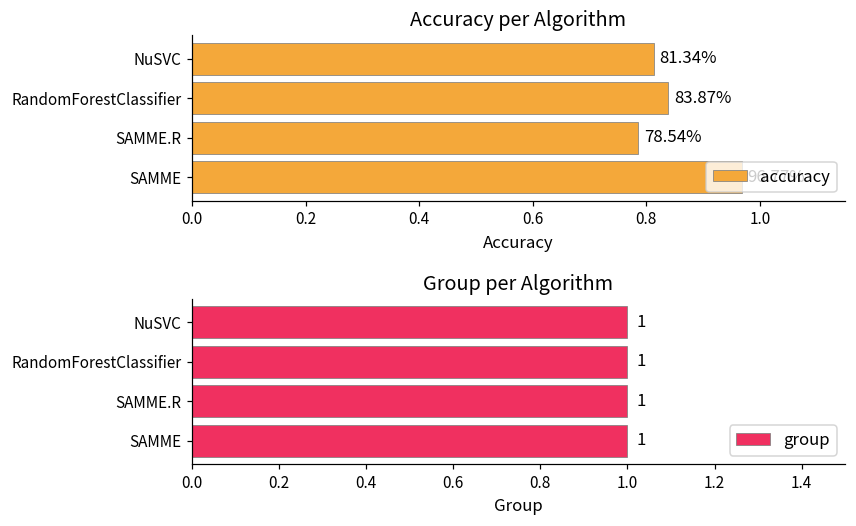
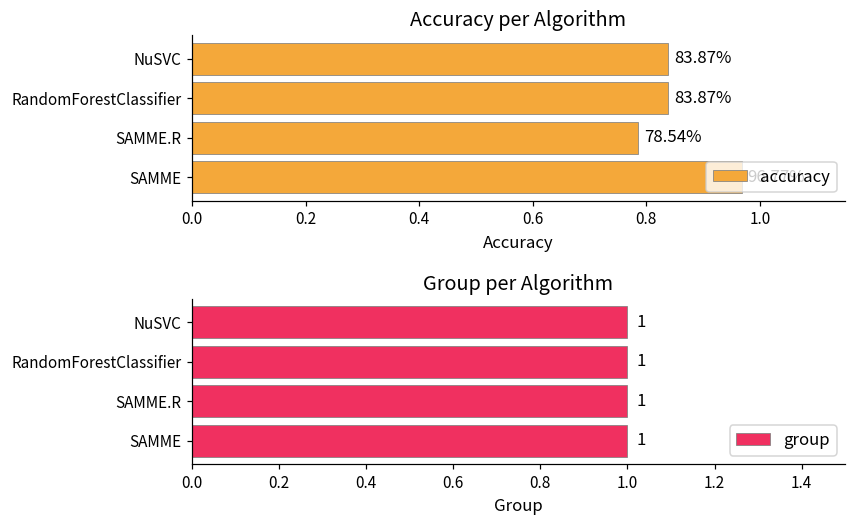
Accuracy per Algorithm, NuSVC: 81.34% -> 83.87%
